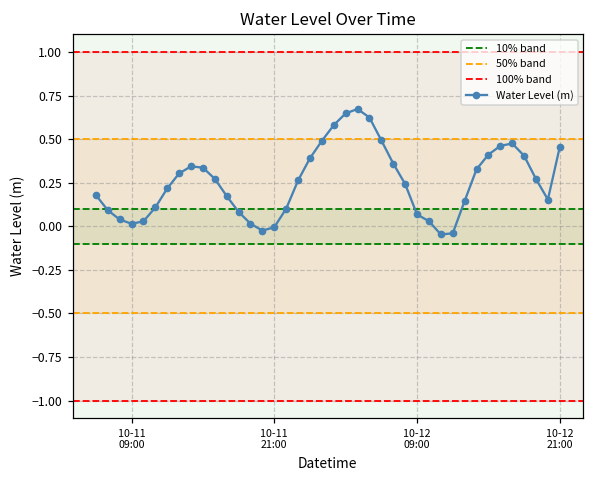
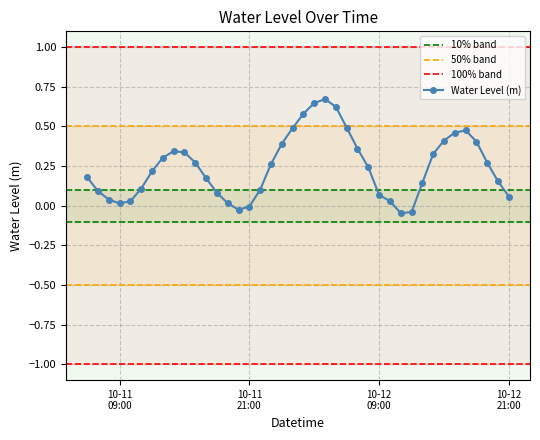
10-12 21:00: 0.46 -> 0.06
